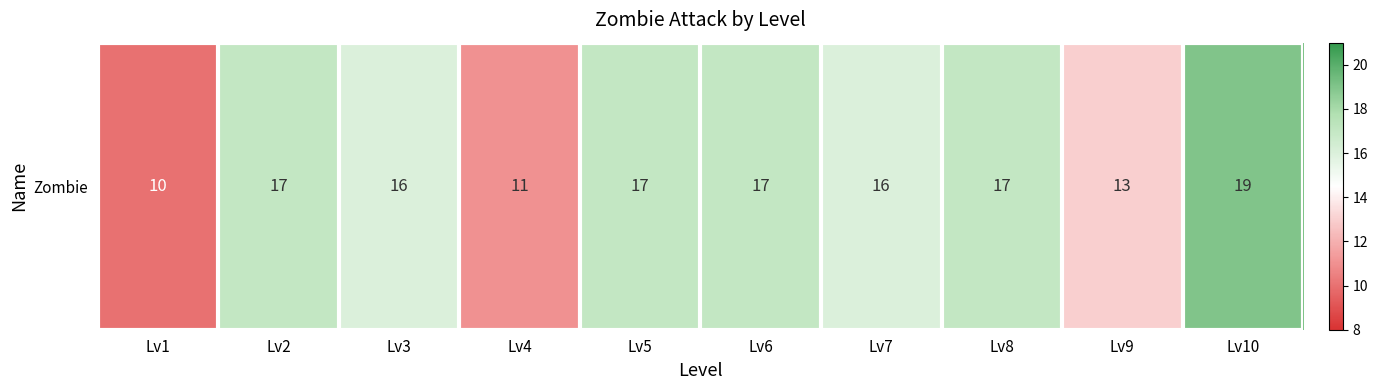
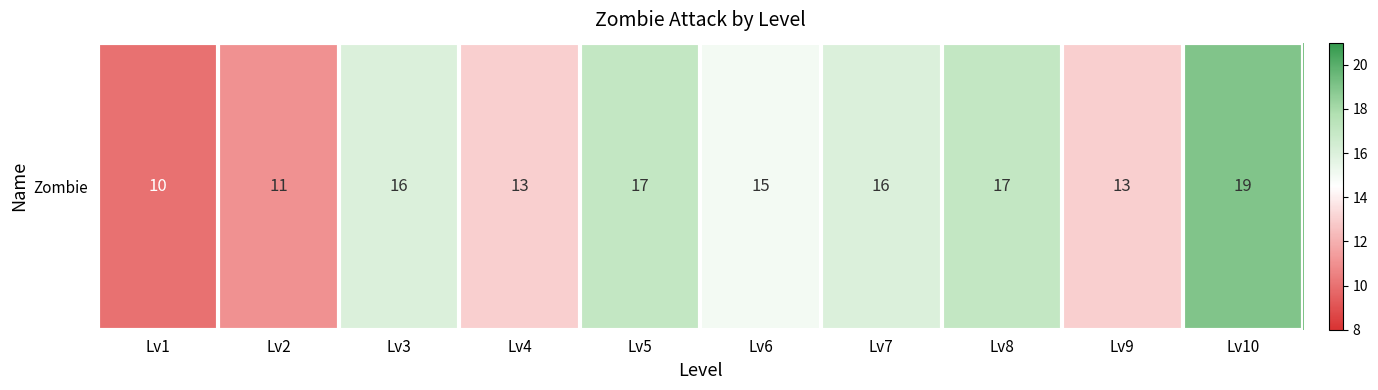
Zombie, Lv2: 17 -> 11
Zombie, Lv4: 11 -> 13
Zombie, Lv6: 17 -> 15
